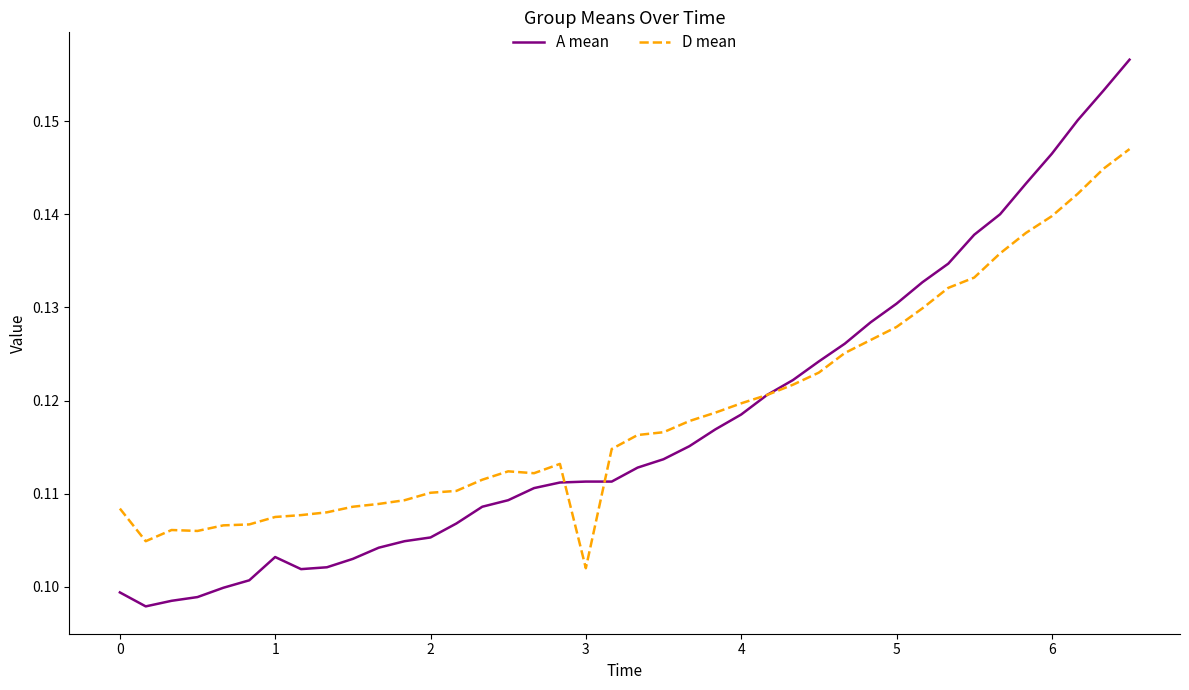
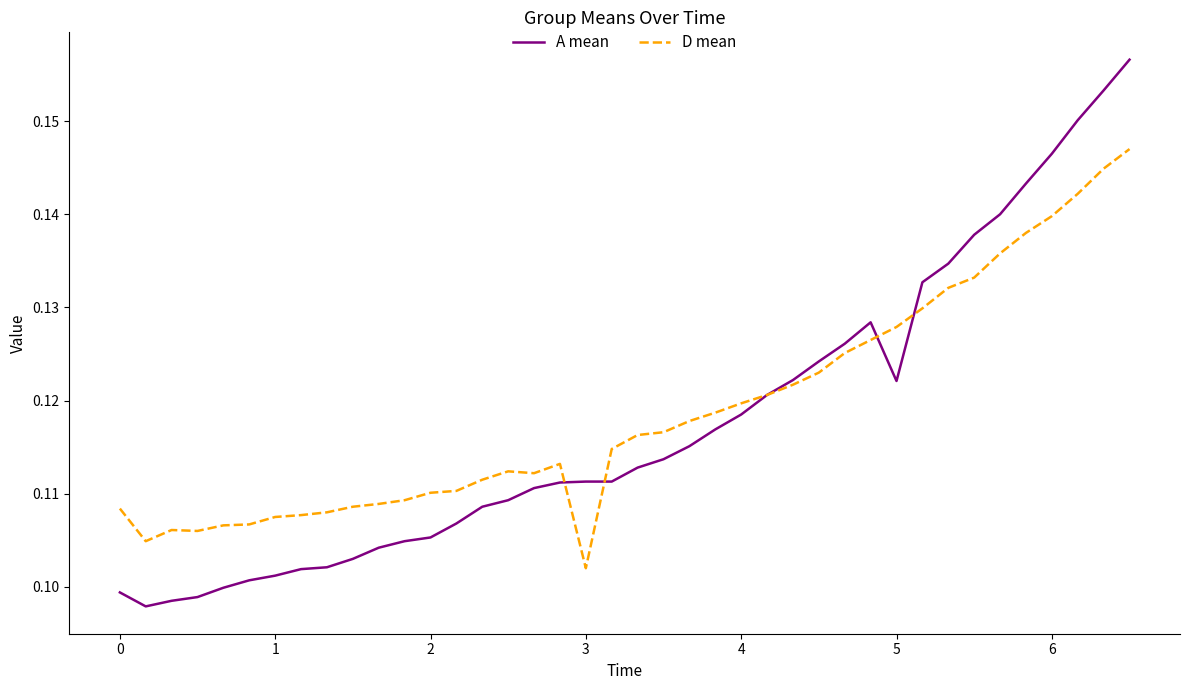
A mean, 1: 0.103 -> 0.101
A mean, 5: 0.130 -> 0.122
